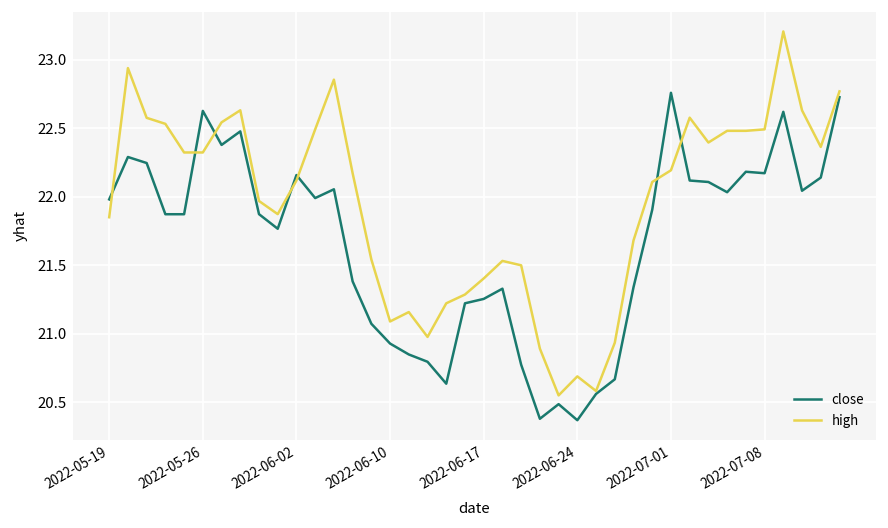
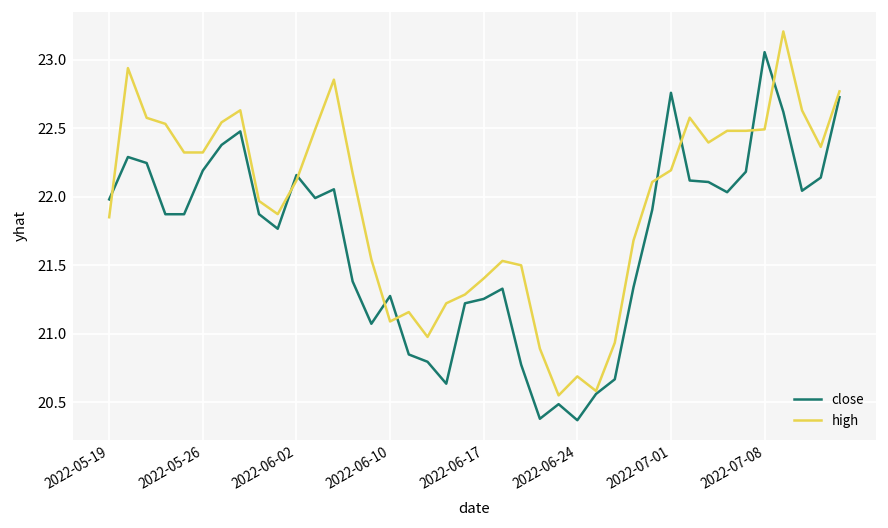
close, 2022-05-26: 22.63 -> 22.19
close, 2022-06-10: 20.93 -> 21.28
close, 2022-07-08: 22.17 -> 23.06
